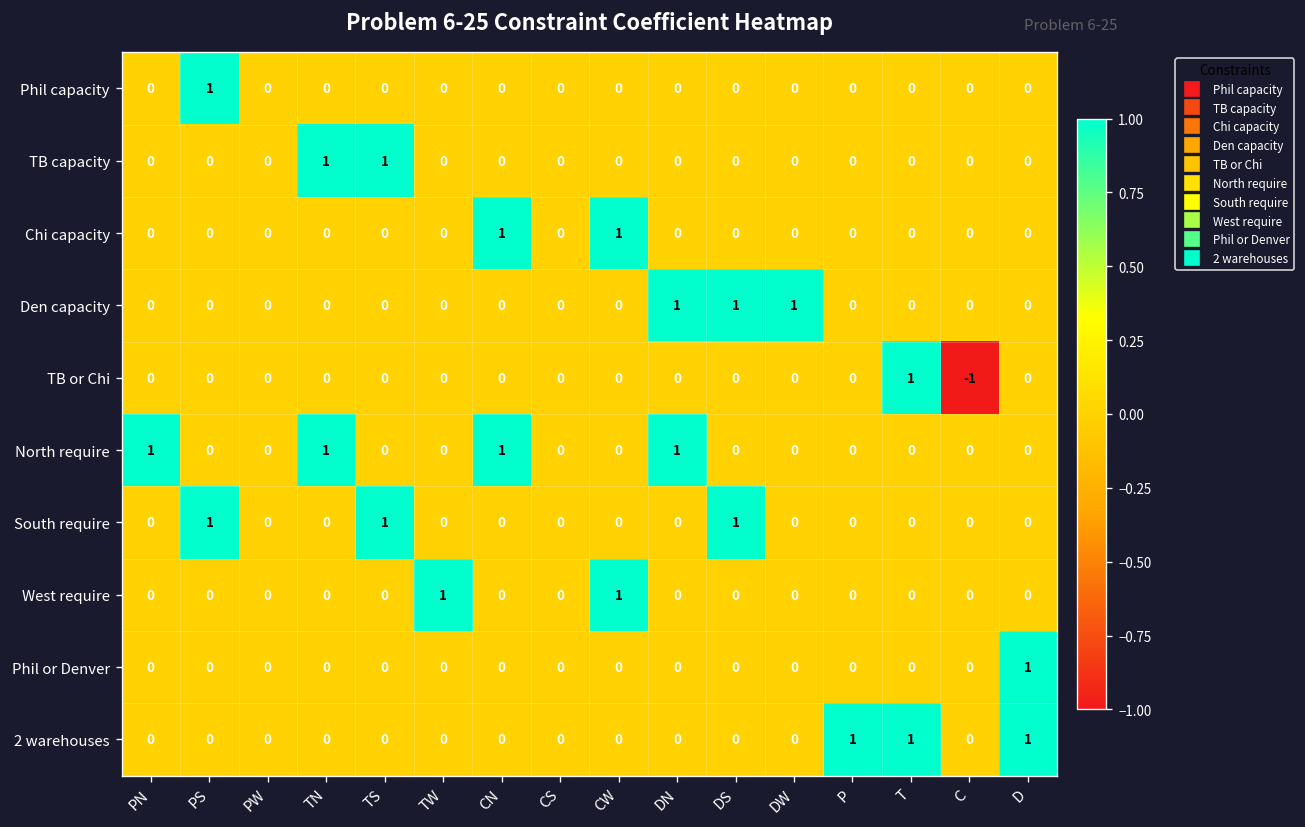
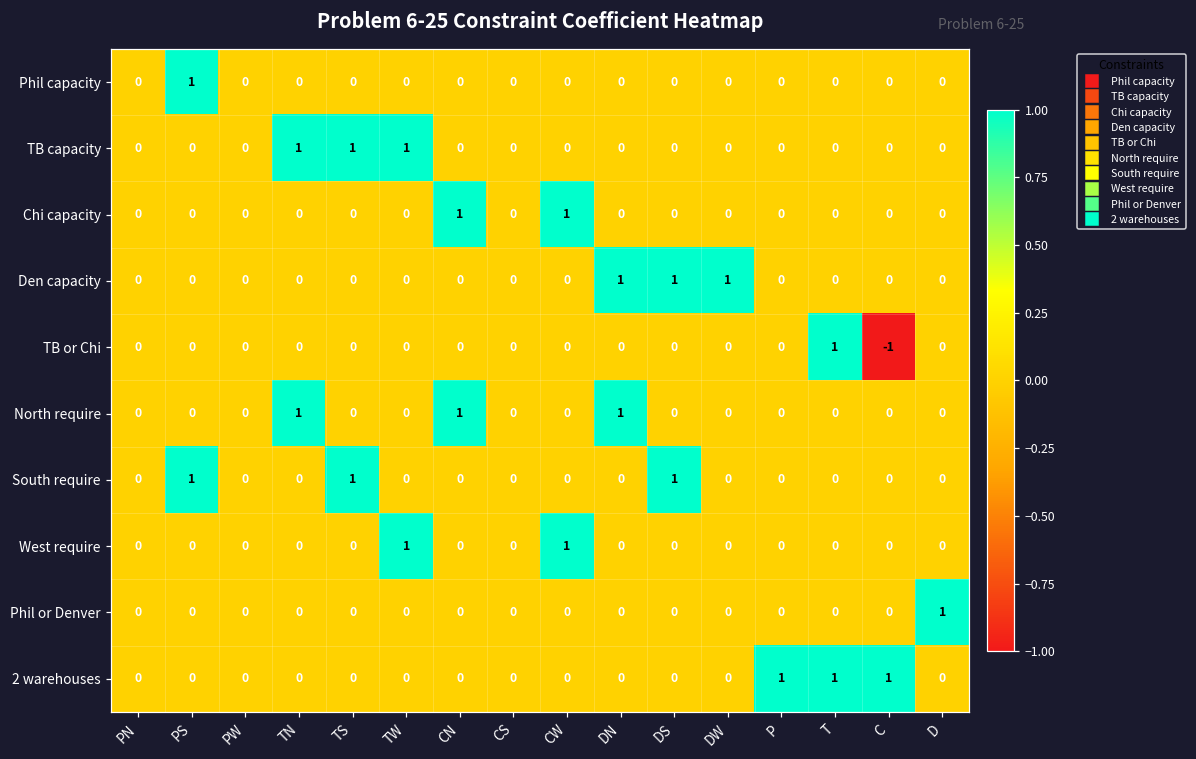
TB capacity, TW: 0 -> 1
North require, PN: 1 -> 0
2 warehouses, C: 0 -> 1
2 warehouses, D: 1 -> 0
